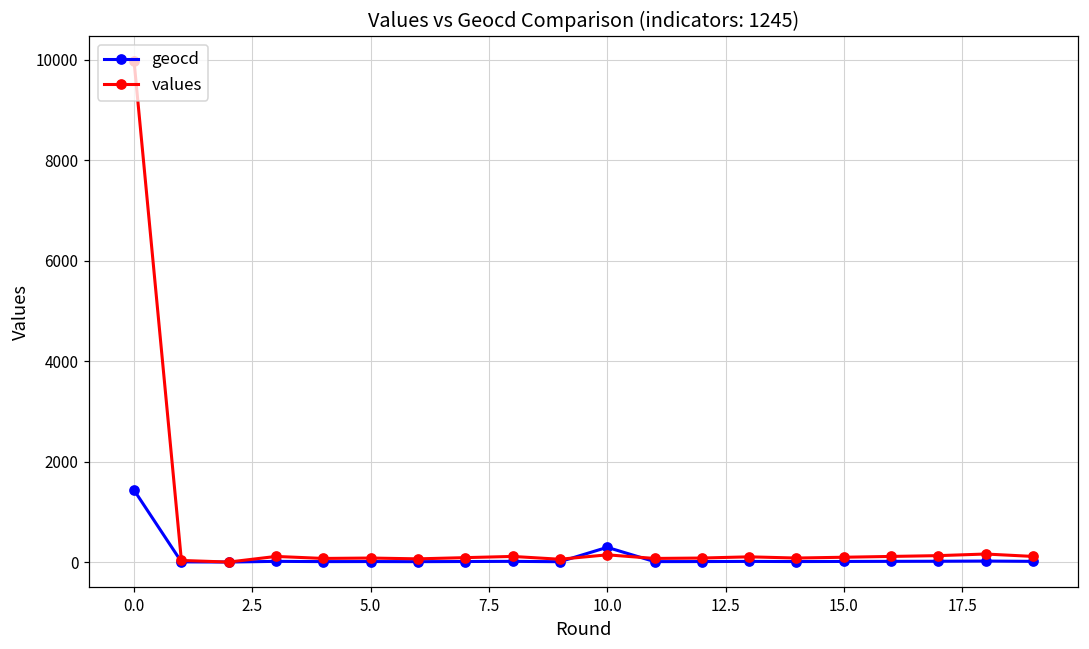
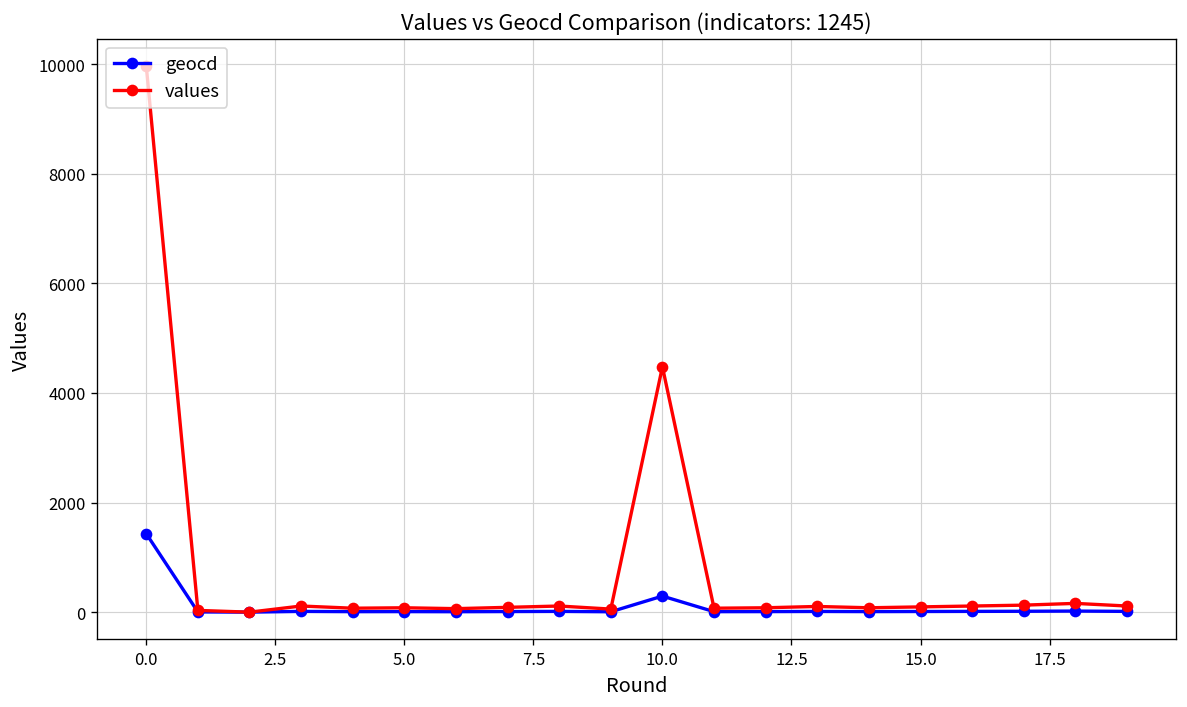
values, 10.0: 100 -> 4500
